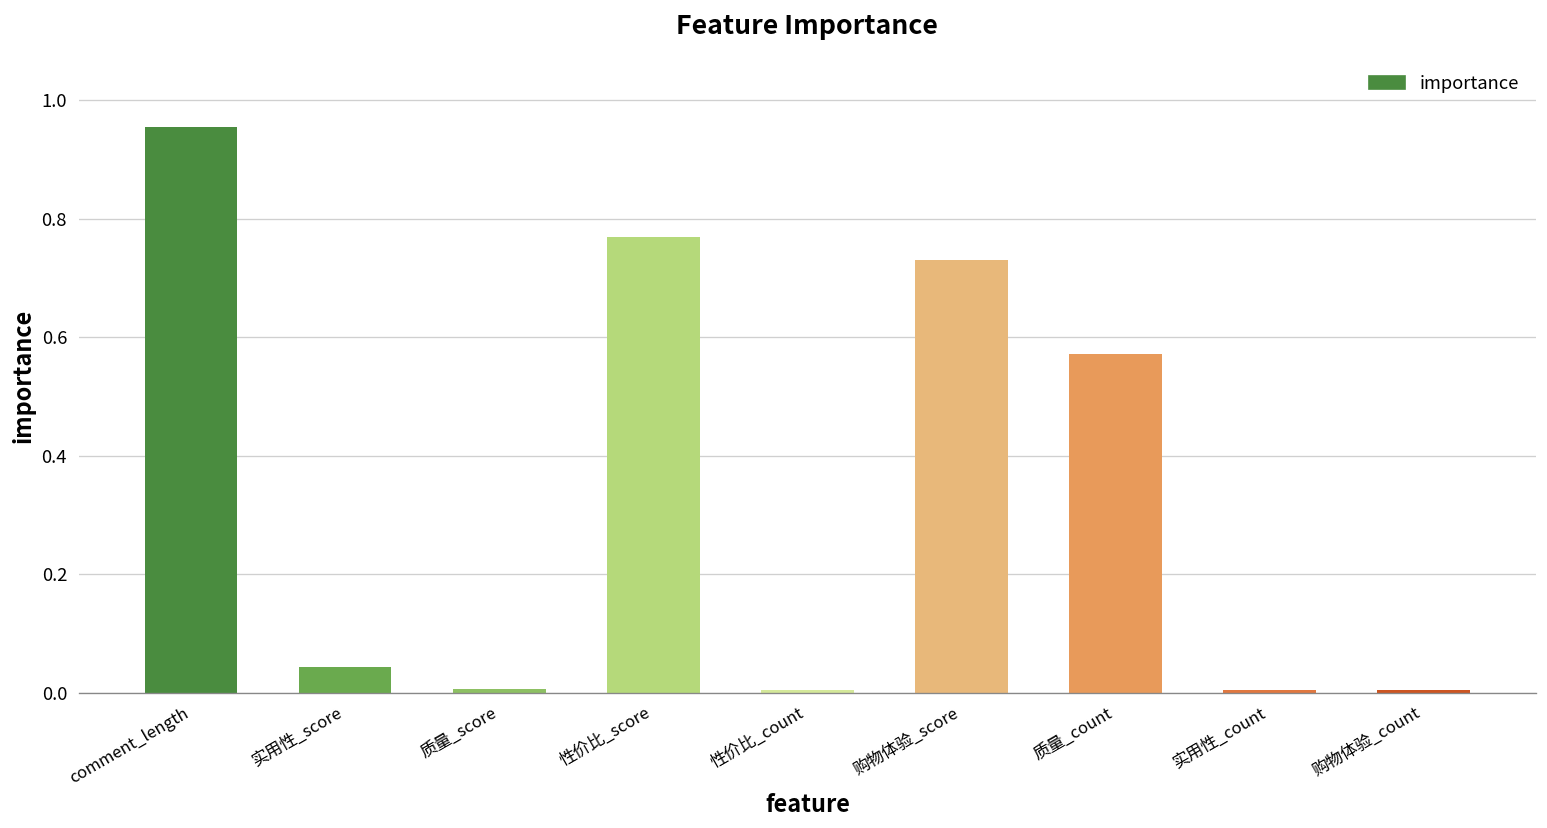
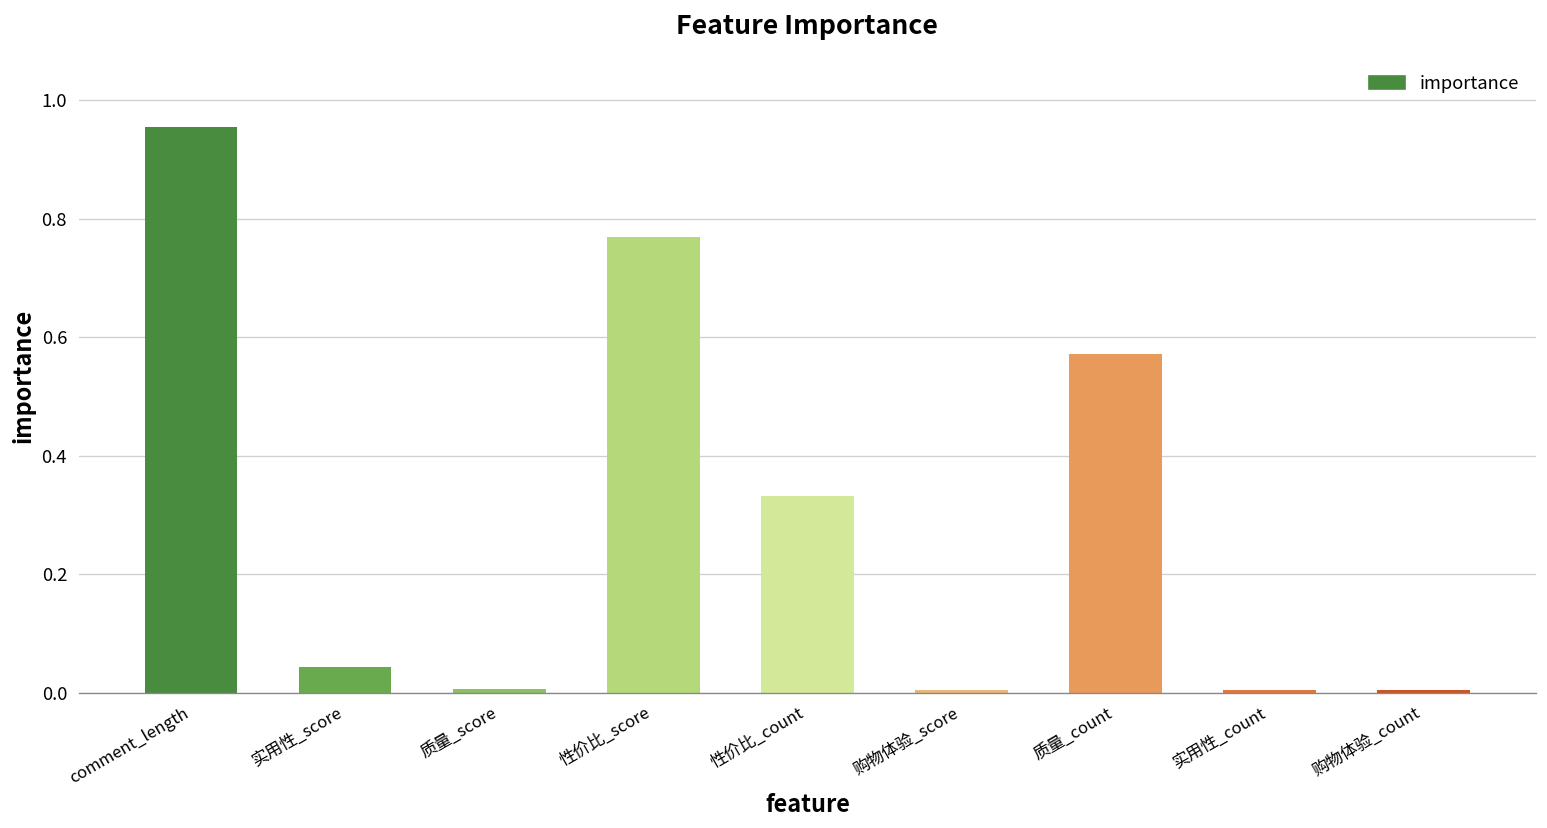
性价比_count: 0.01 -> 0.33
购物体验_score: 0.73 -> 0.01
